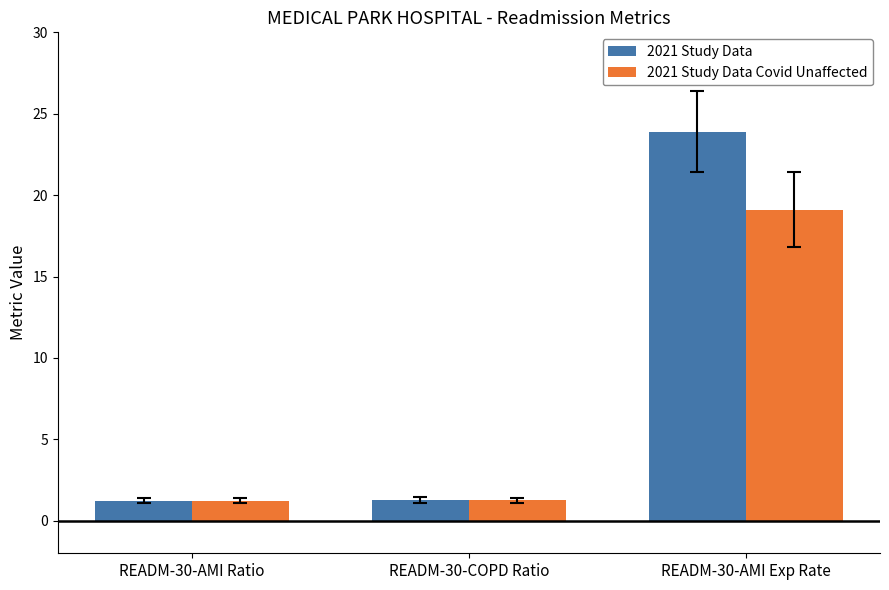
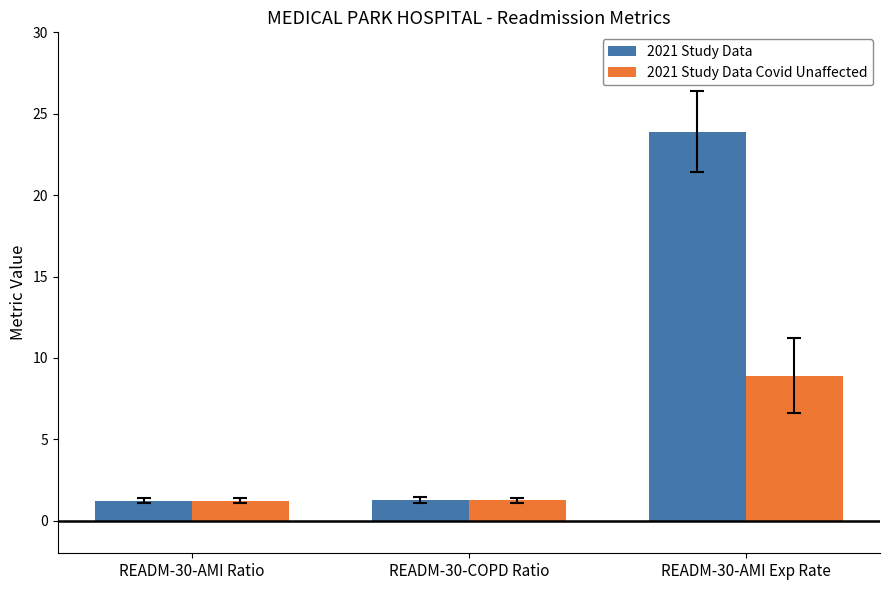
2021 Study Data Covid Unaffected, READM-30-AMI Exp Rate: 19.1 -> 8.9
